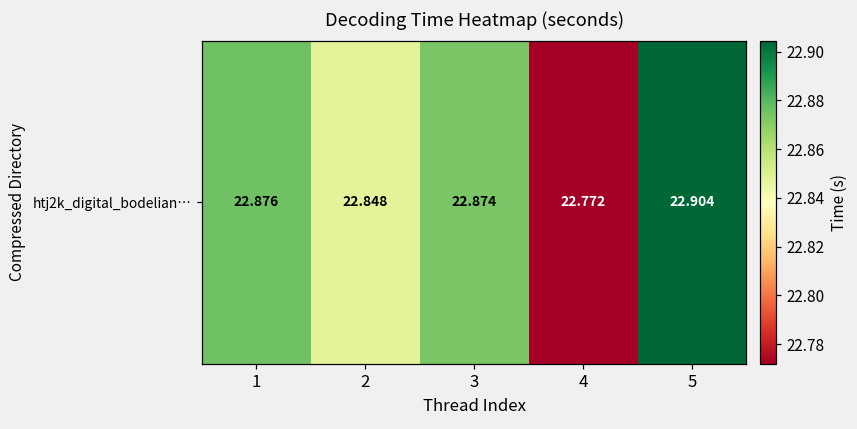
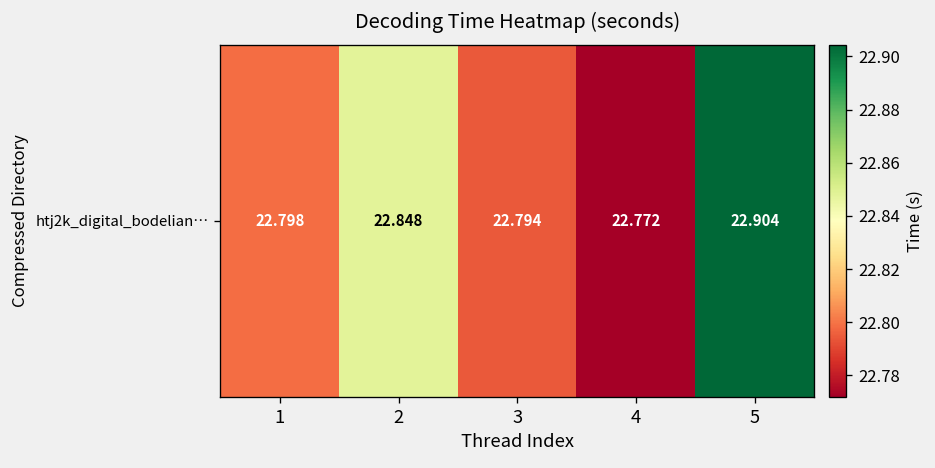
htj2k_digital_bodelian…, 1: 22.876 -> 22.798
htj2k_digital_bodelian…, 3: 22.874 -> 22.794
